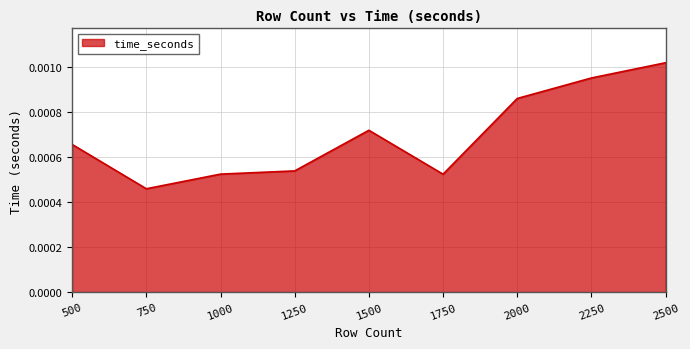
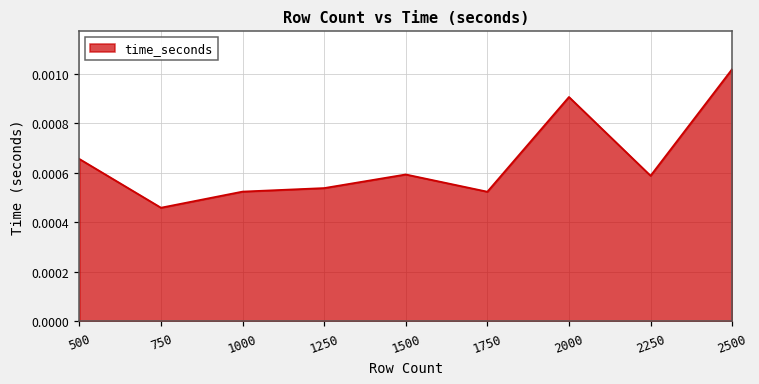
1500: 0.00072 -> 0.00059
2000: 0.00086 -> 0.00091
2250: 0.00095 -> 0.00059
